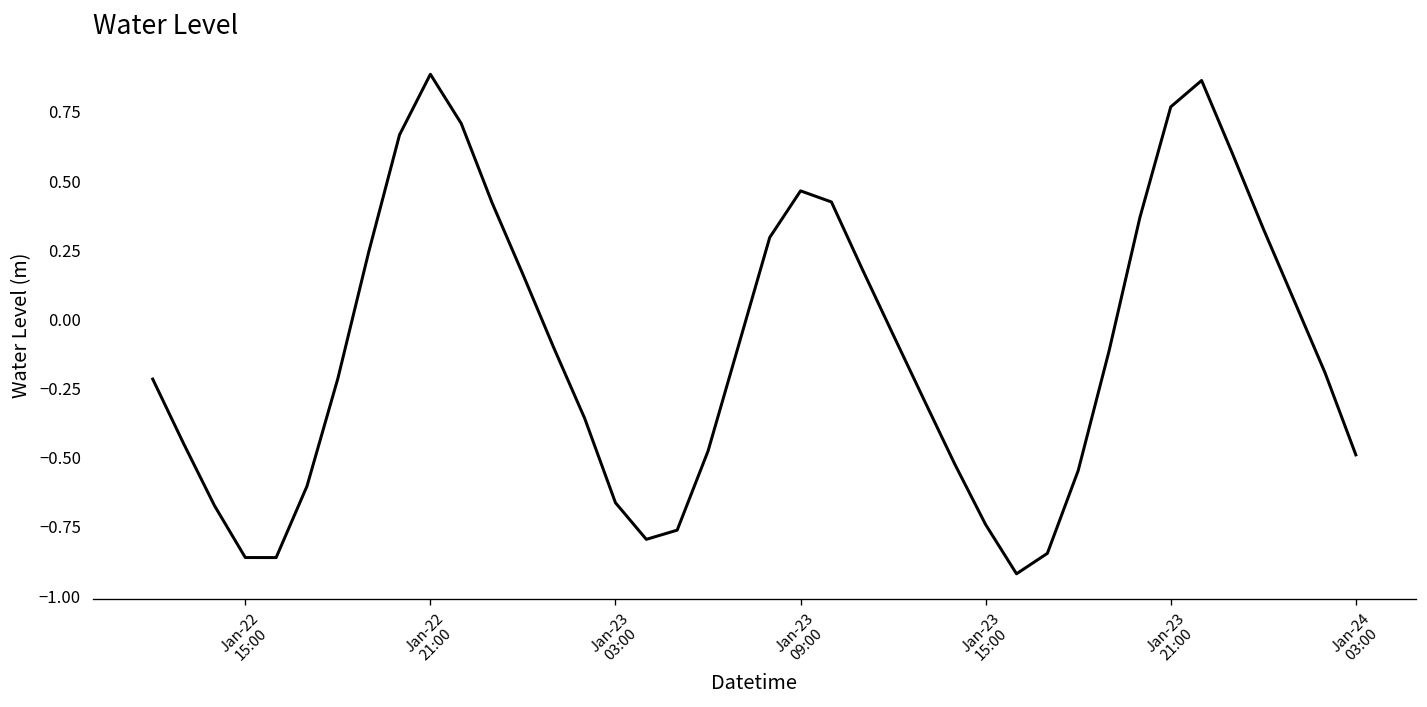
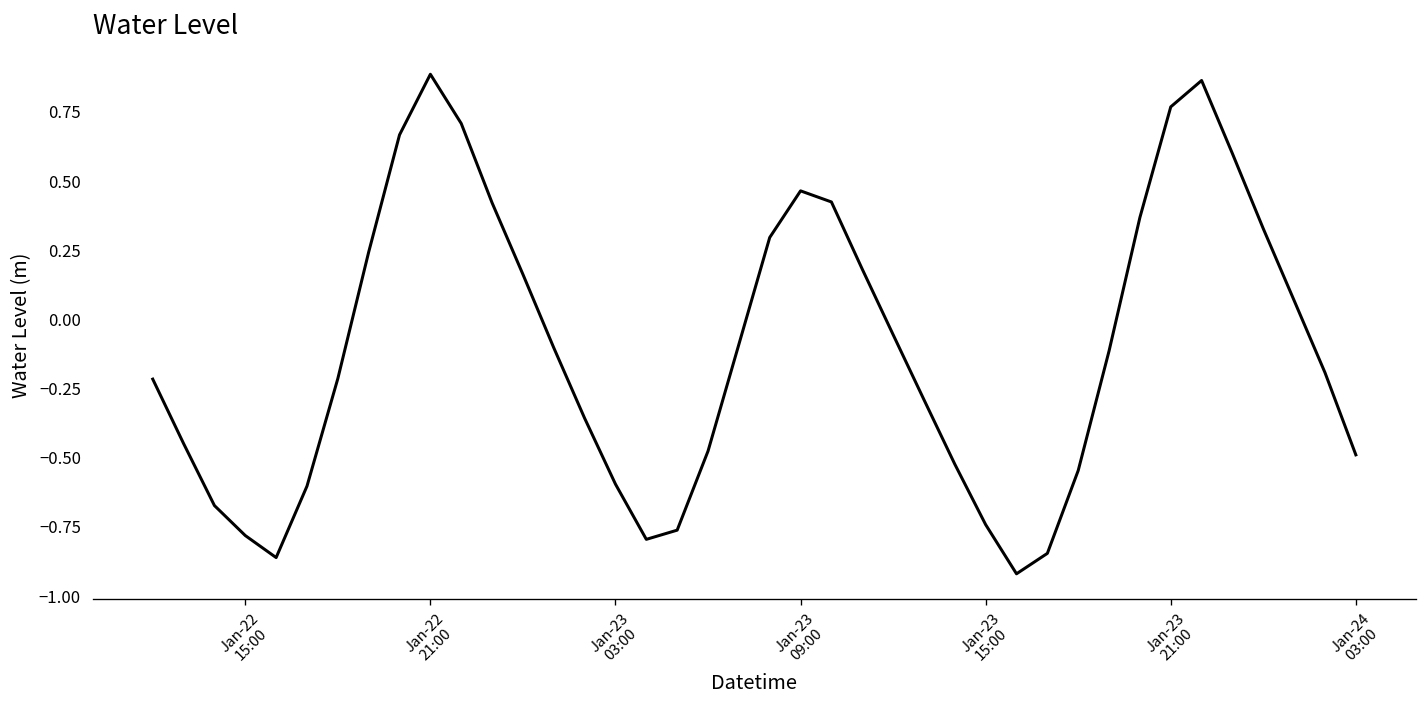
Jan-22 15:00: -0.86 -> -0.78
Jan-23 03:00: -0.67 -> -0.60
